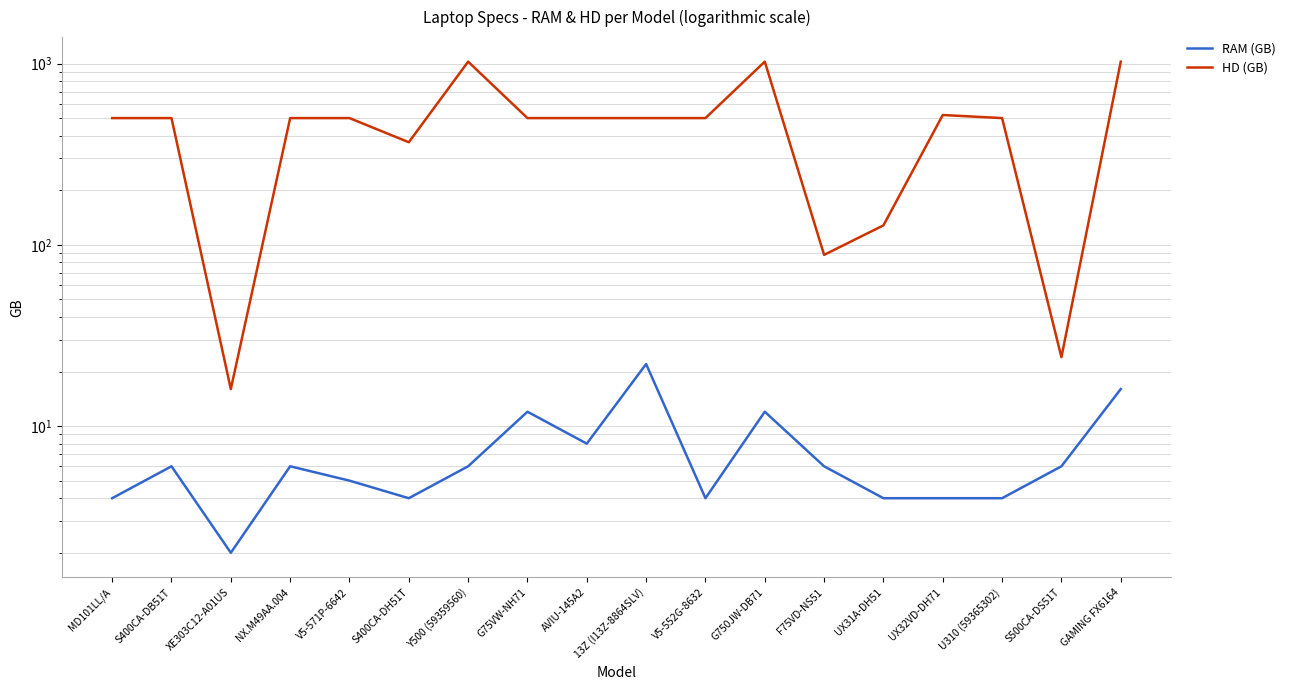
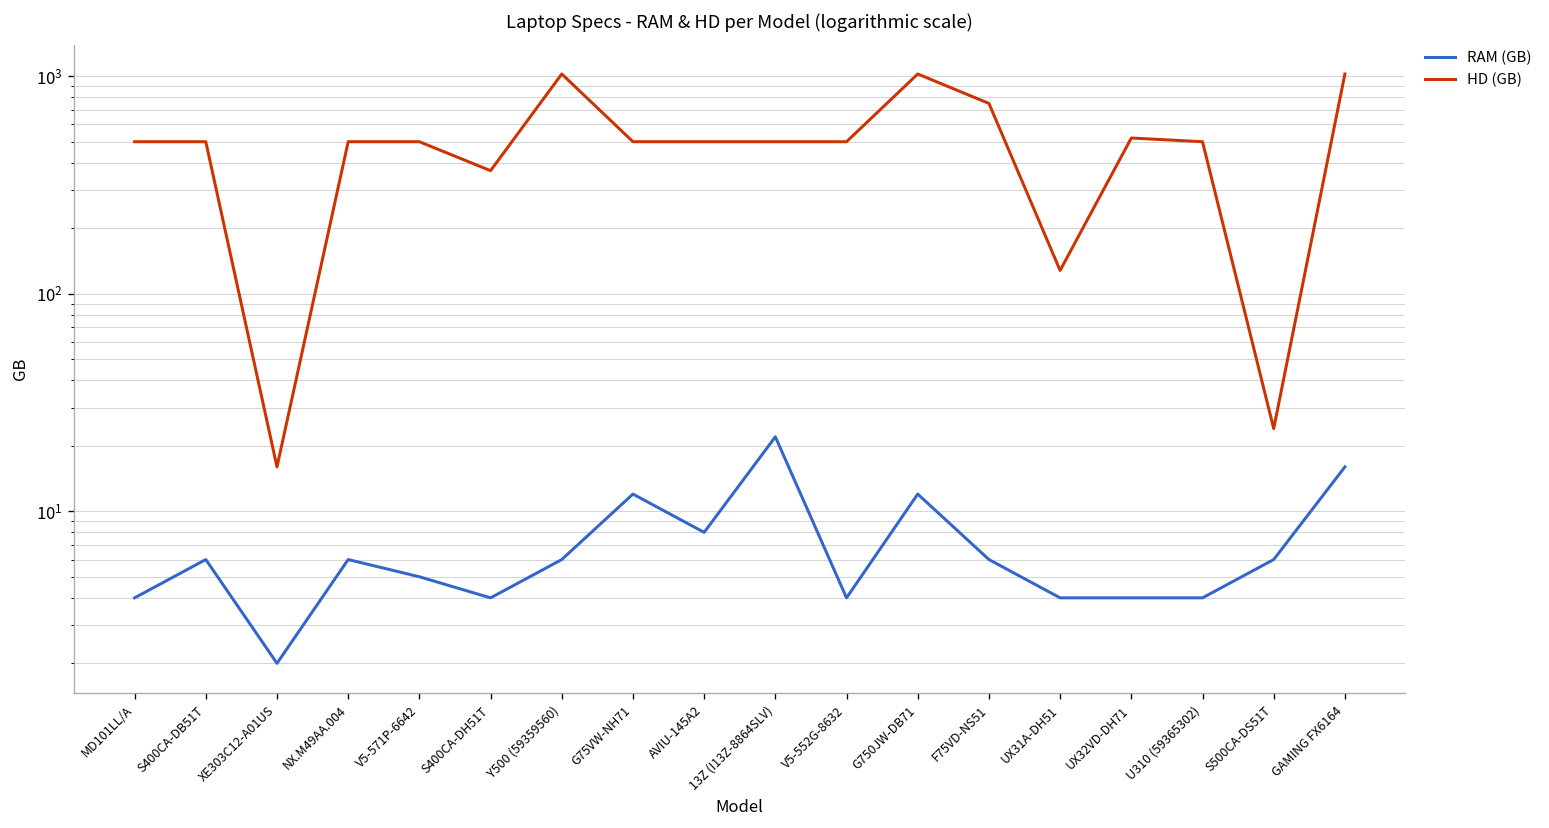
HD (GB), F75VD-NS51: 90 -> 750
